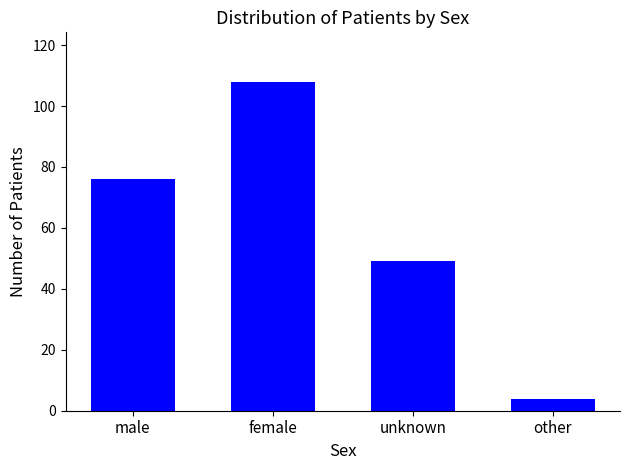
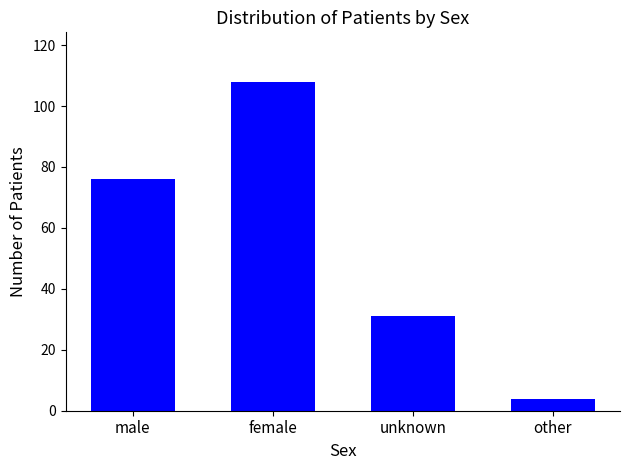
unknown: 49 -> 31
